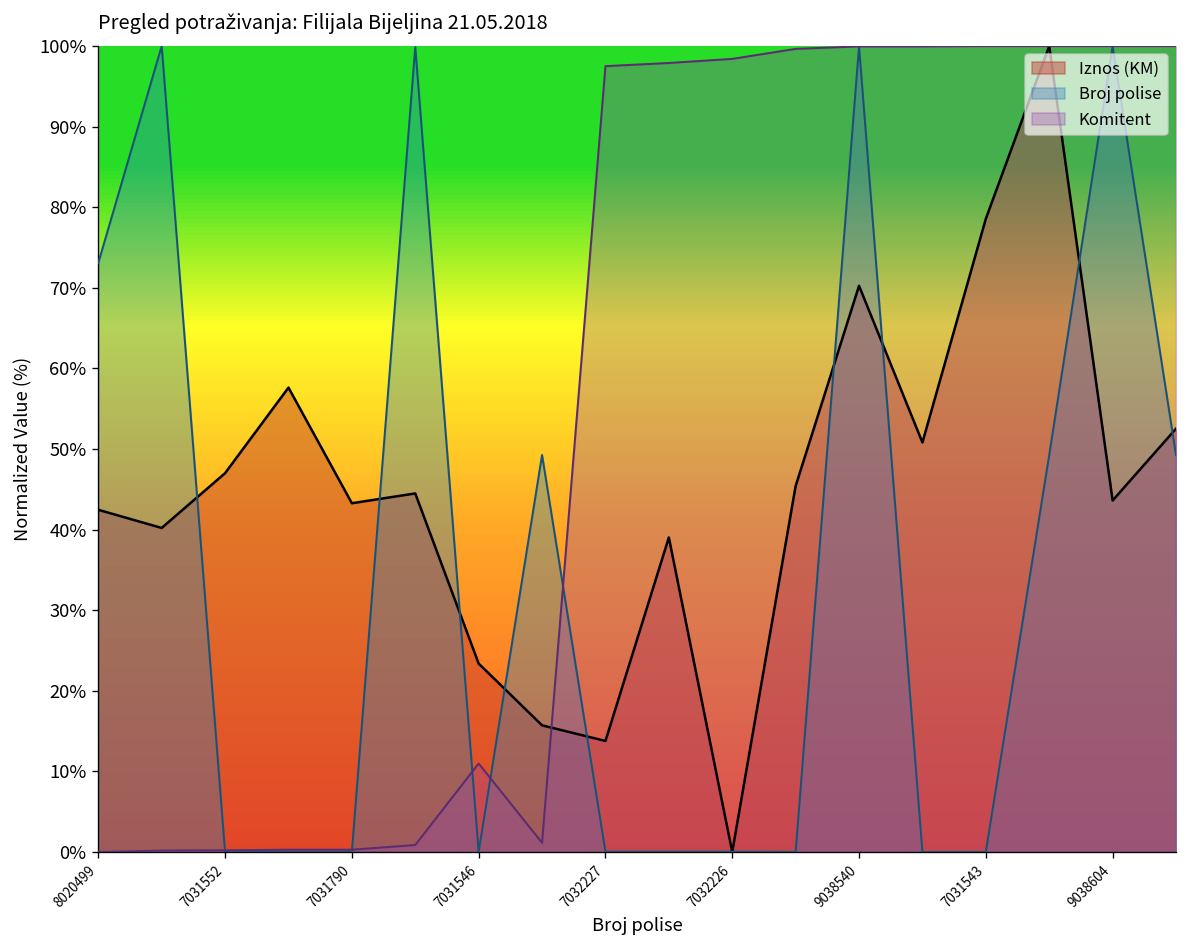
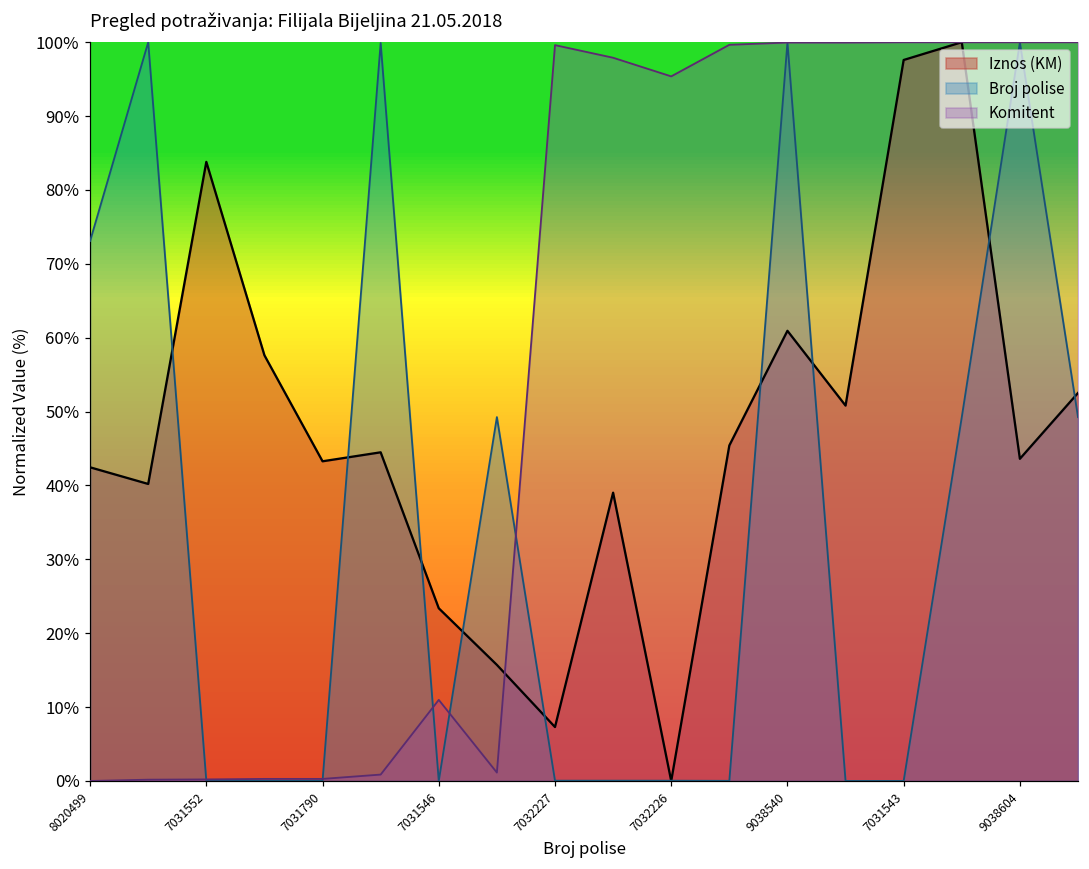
Iznos (KM), 7031552: 47% -> 84%
Iznos (KM), 7032227: 14% -> 7%
Komitent, 7032227: 98% -> 100%
Komitent, 7032226: 98% -> 95%
Iznos (KM), 9038540: 70% -> 61%
Iznos (KM), 7031543: 79% -> 98%
